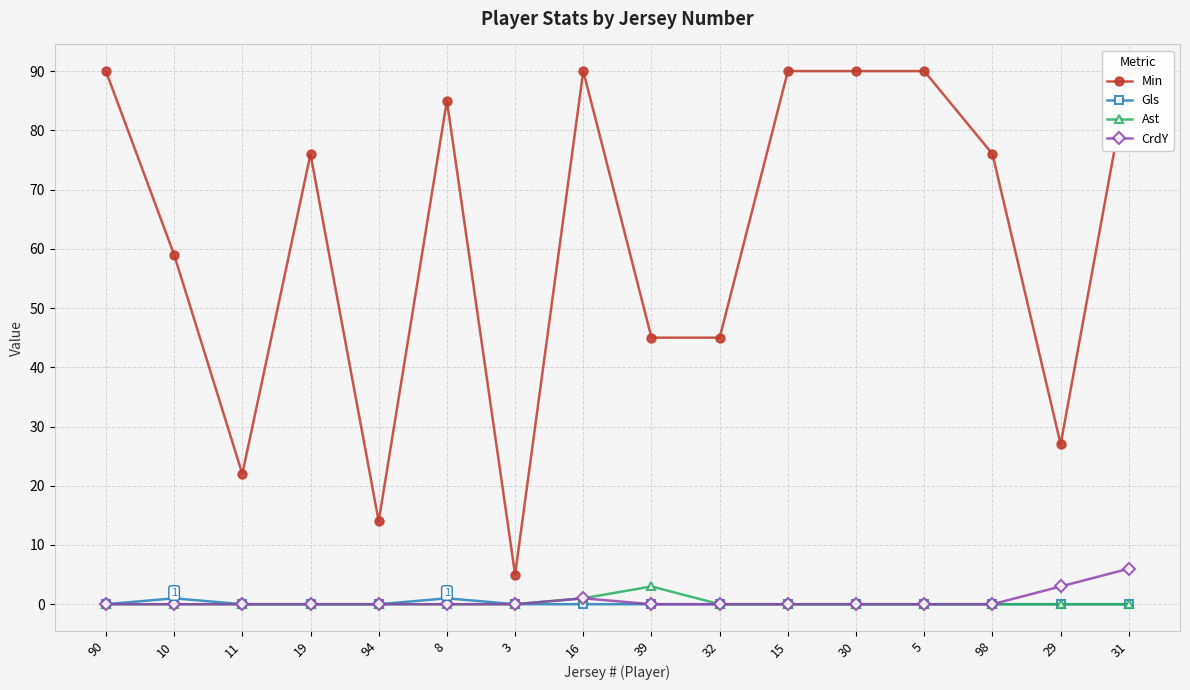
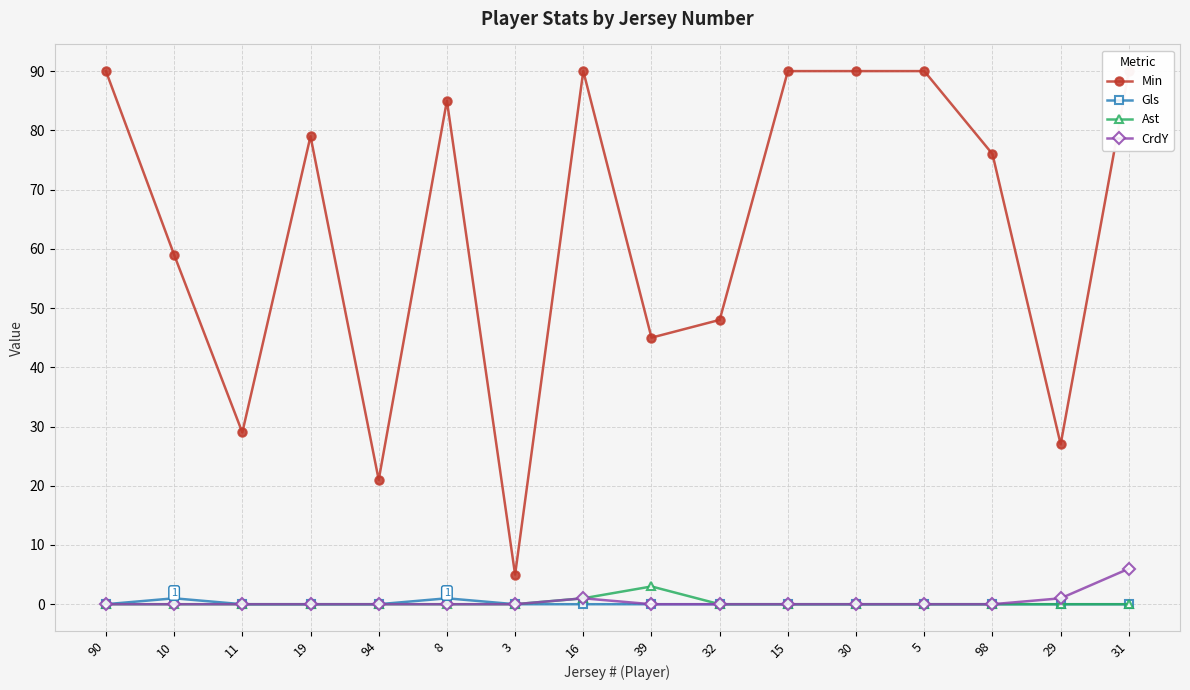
Min, 11: 22 -> 29
Min, 19: 76 -> 79
Min, 94: 14 -> 21
Min, 32: 45 -> 48
CrdY, 29: 3 -> 1
